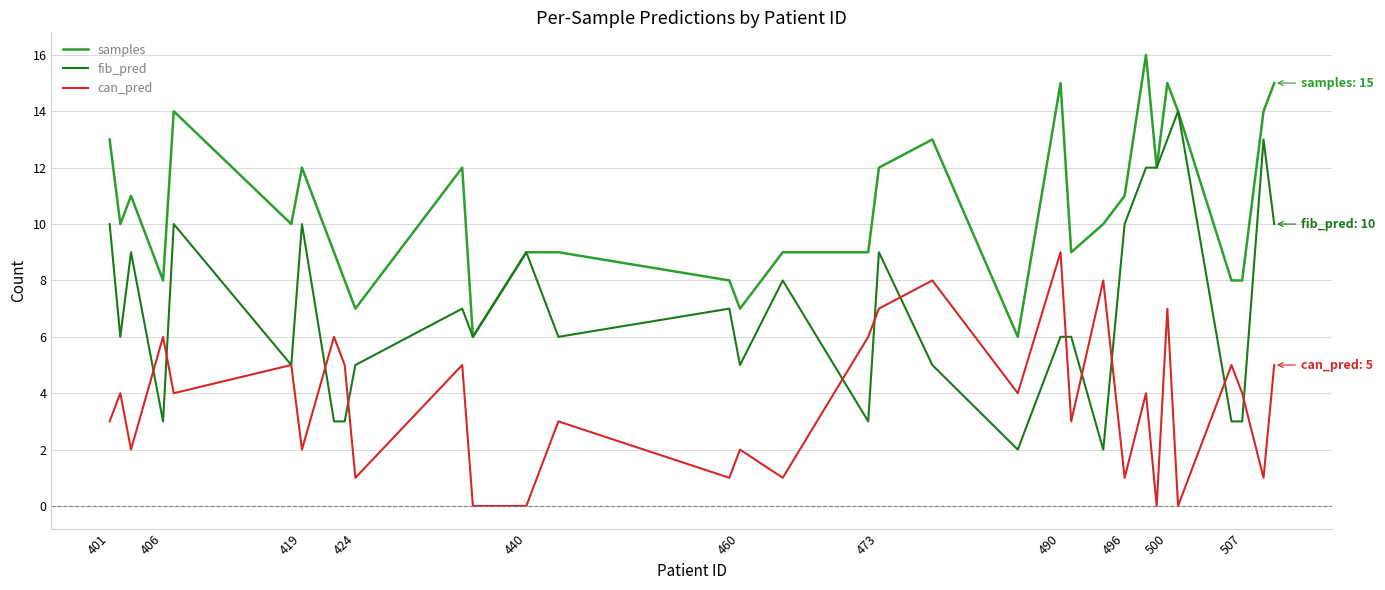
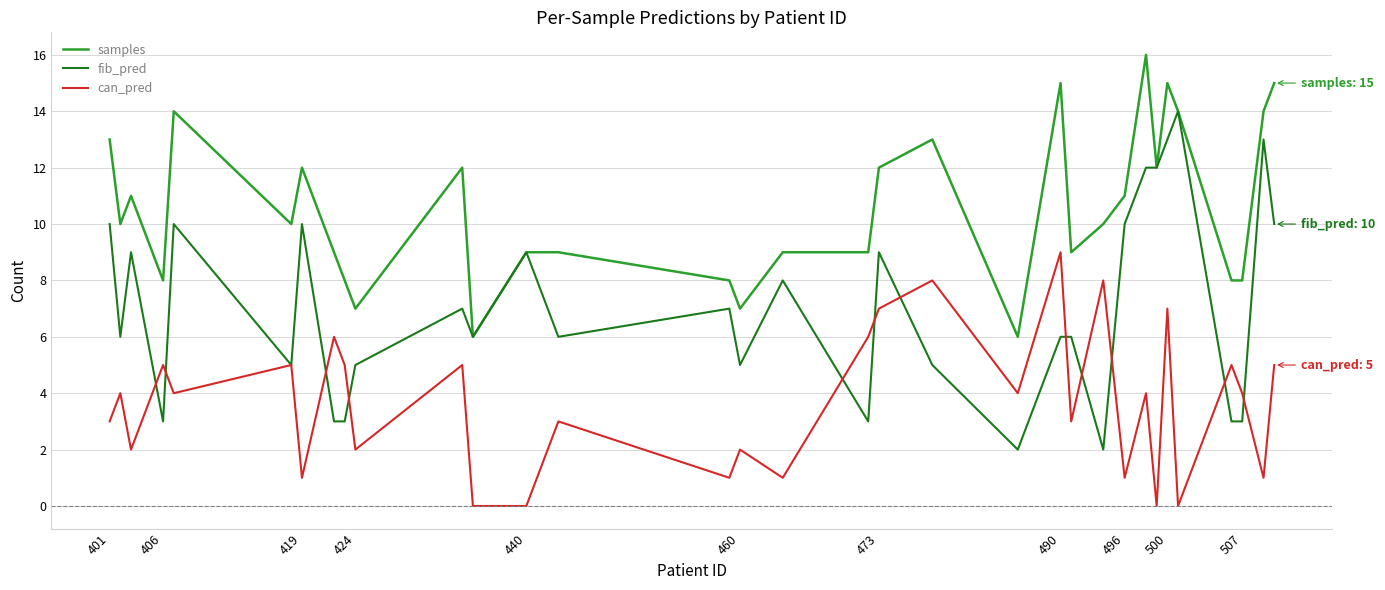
can_pred, 406: 6 -> 5
can_pred, 419: 2 -> 1
can_pred, 424: 1 -> 2
